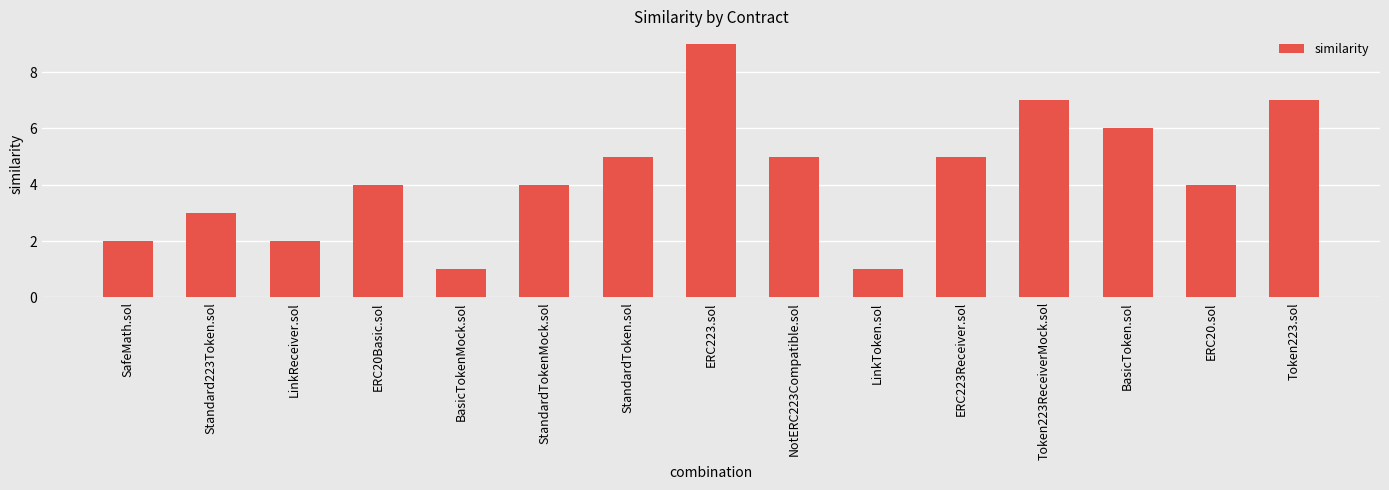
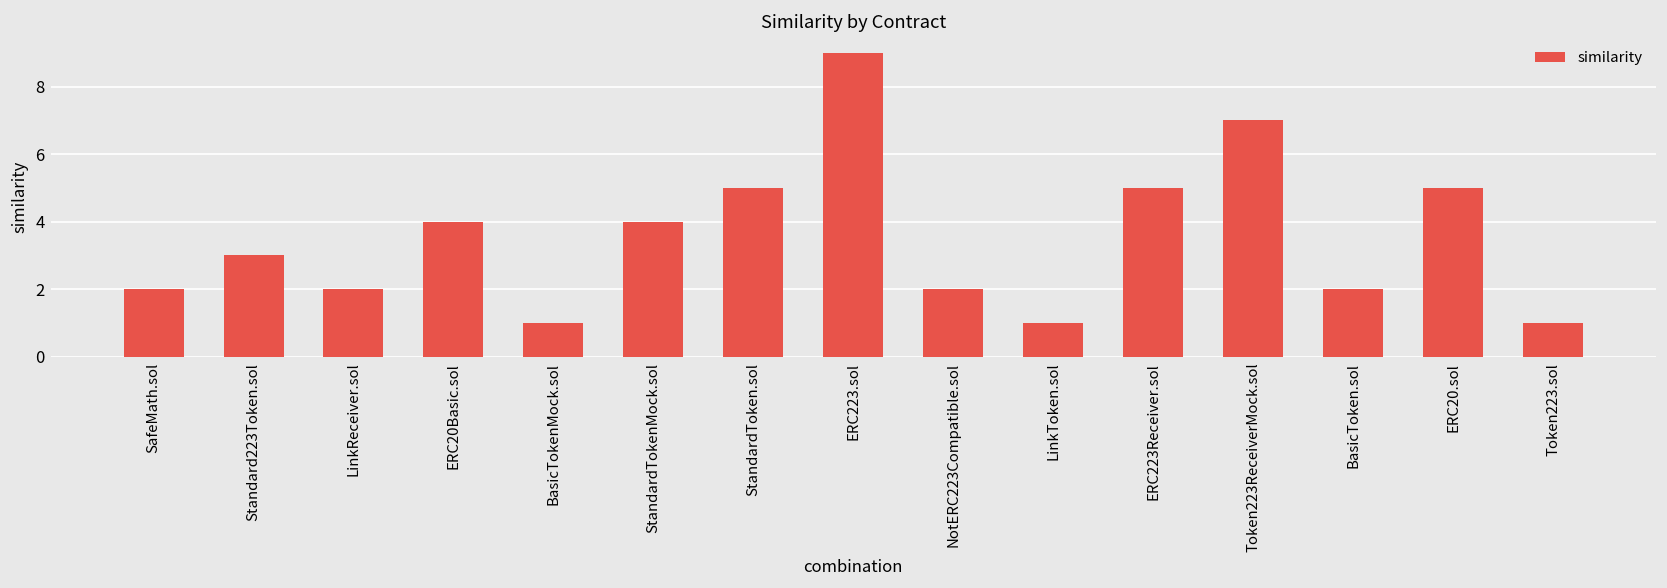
NotERC223Compatible.sol: 5 -> 2
BasicToken.sol: 6 -> 2
ERC20.sol: 4 -> 5
Token223.sol: 7 -> 1
